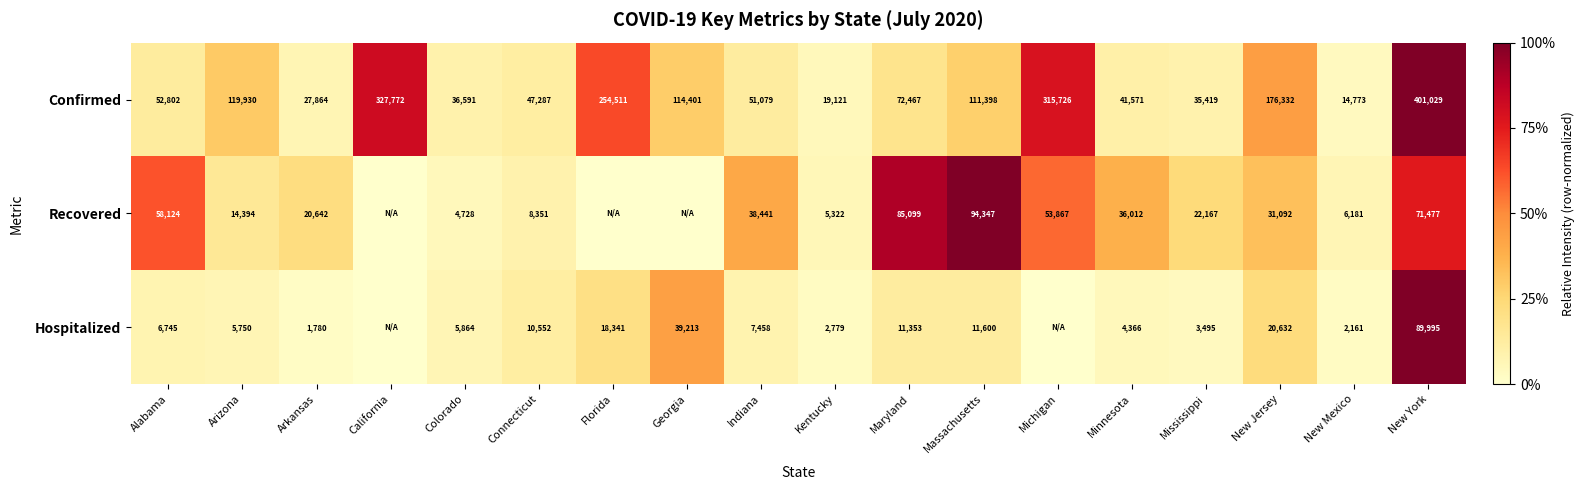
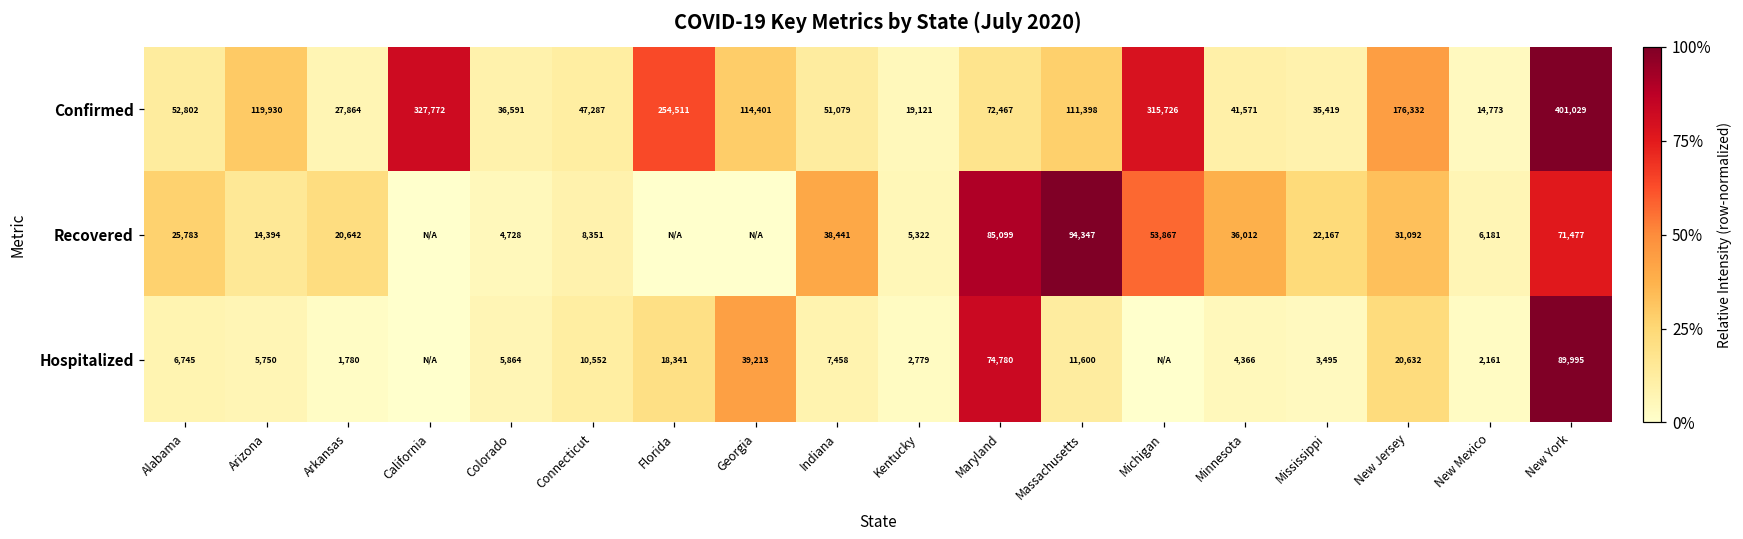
Recovered, Alabama: 58,124 -> 25,783
Hospitalized, Maryland: 11,353 -> 74,780
